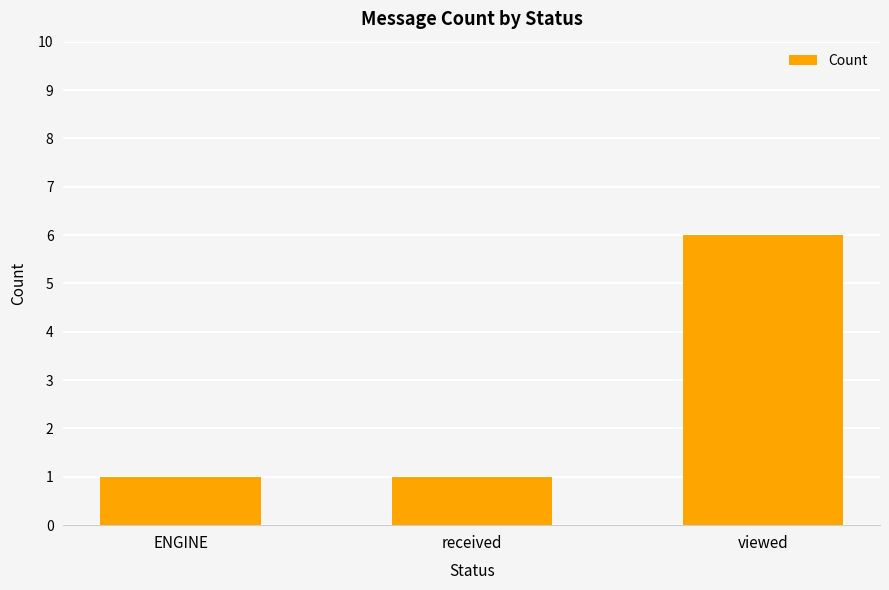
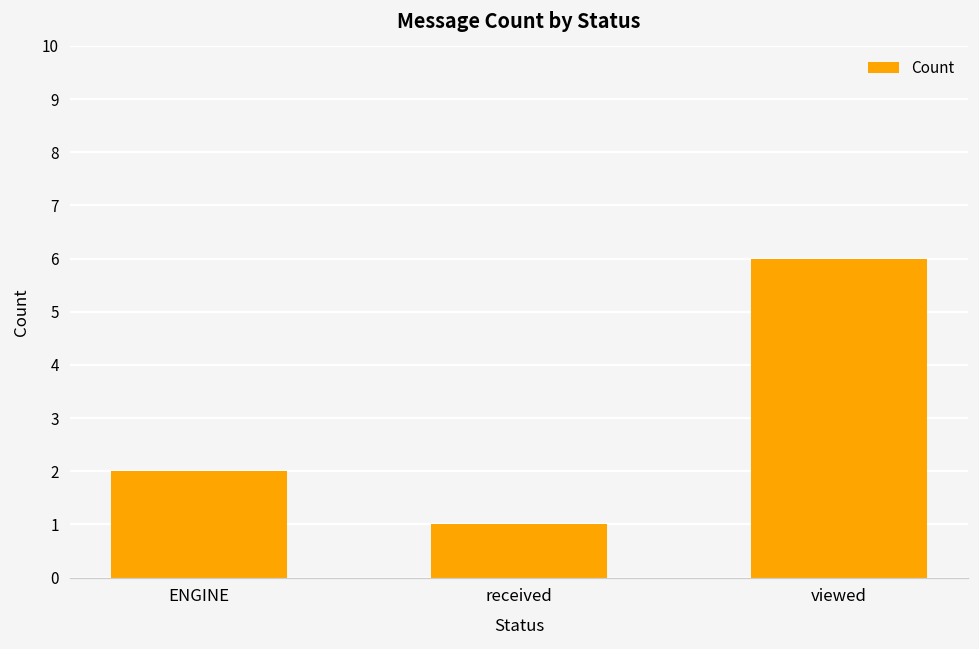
ENGINE: 1 -> 2
